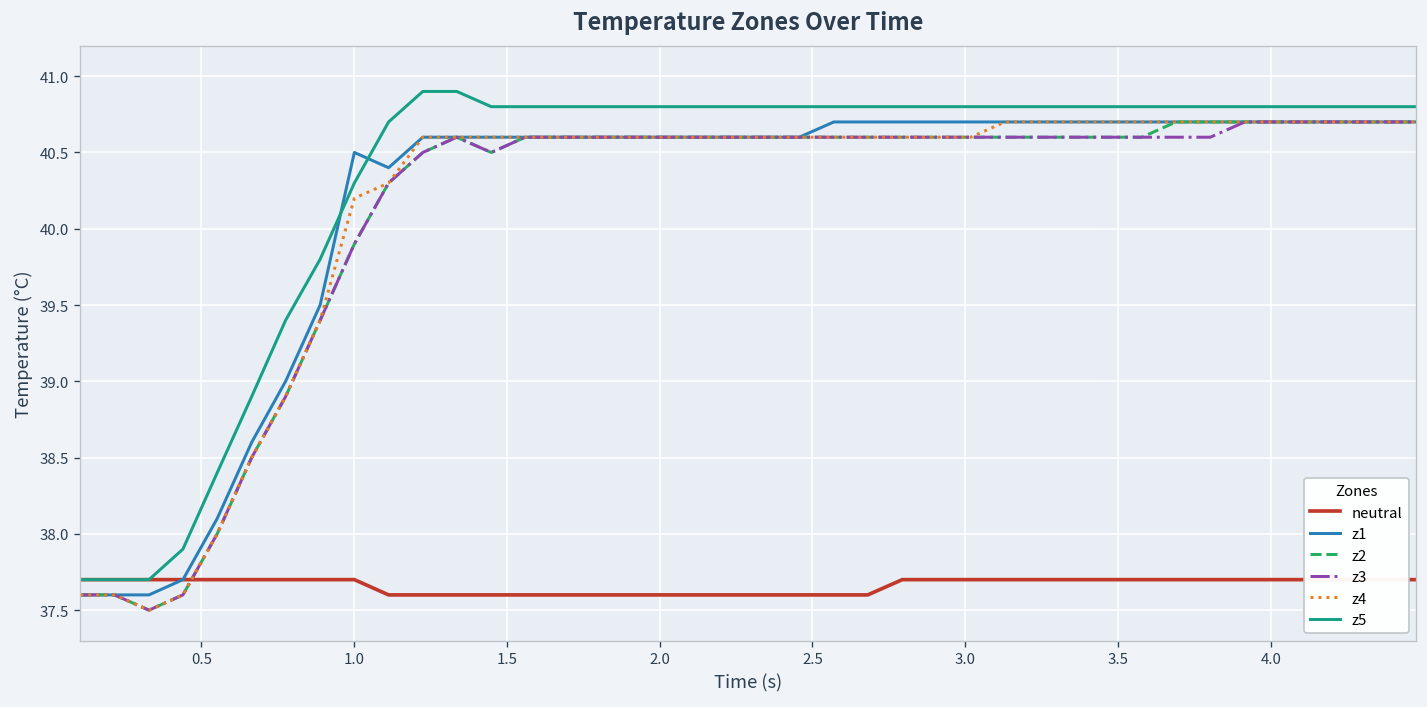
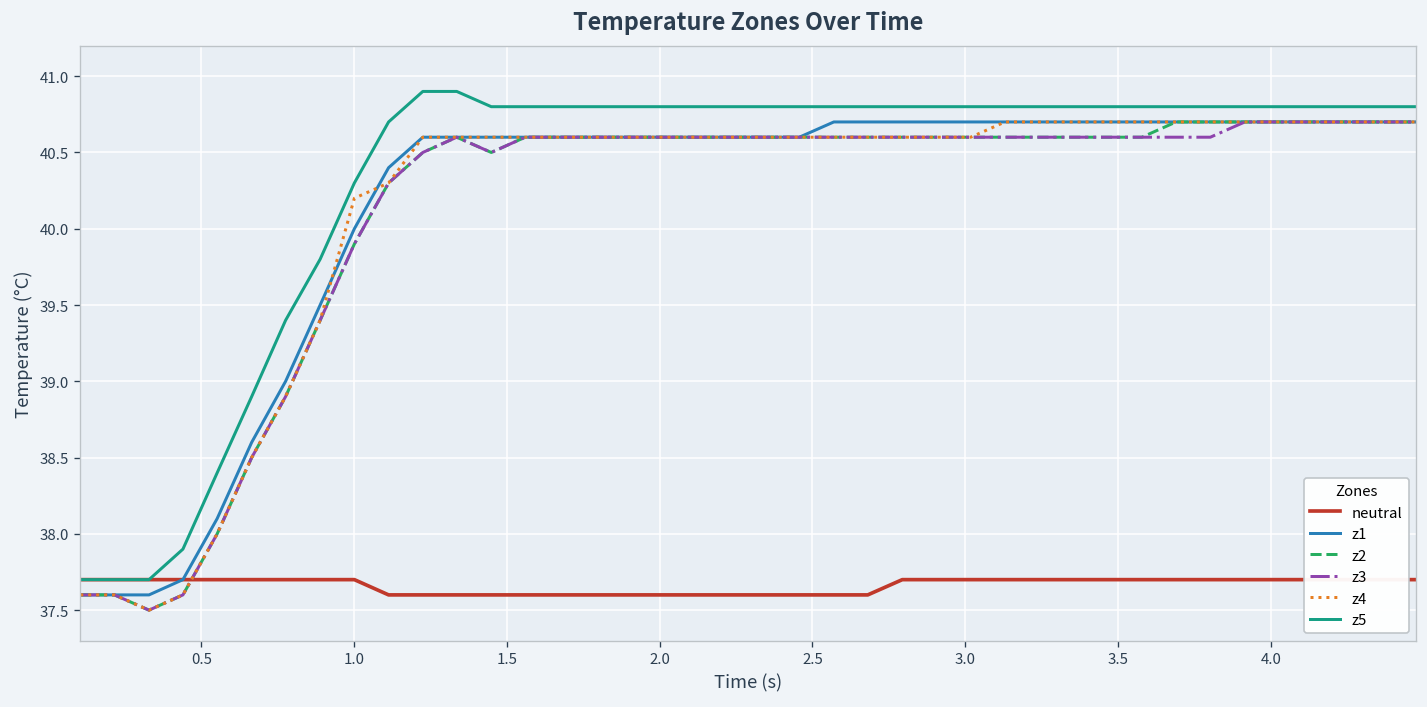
z1, 1.0: 40.5 -> 40.0
